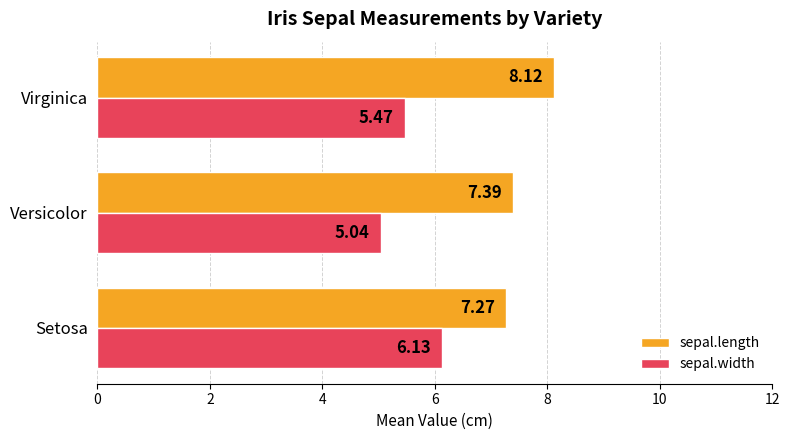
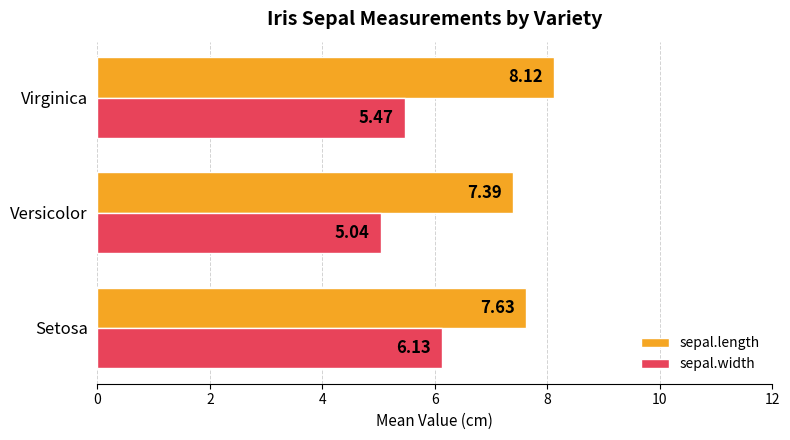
sepal.length, Setosa: 7.27 -> 7.63
